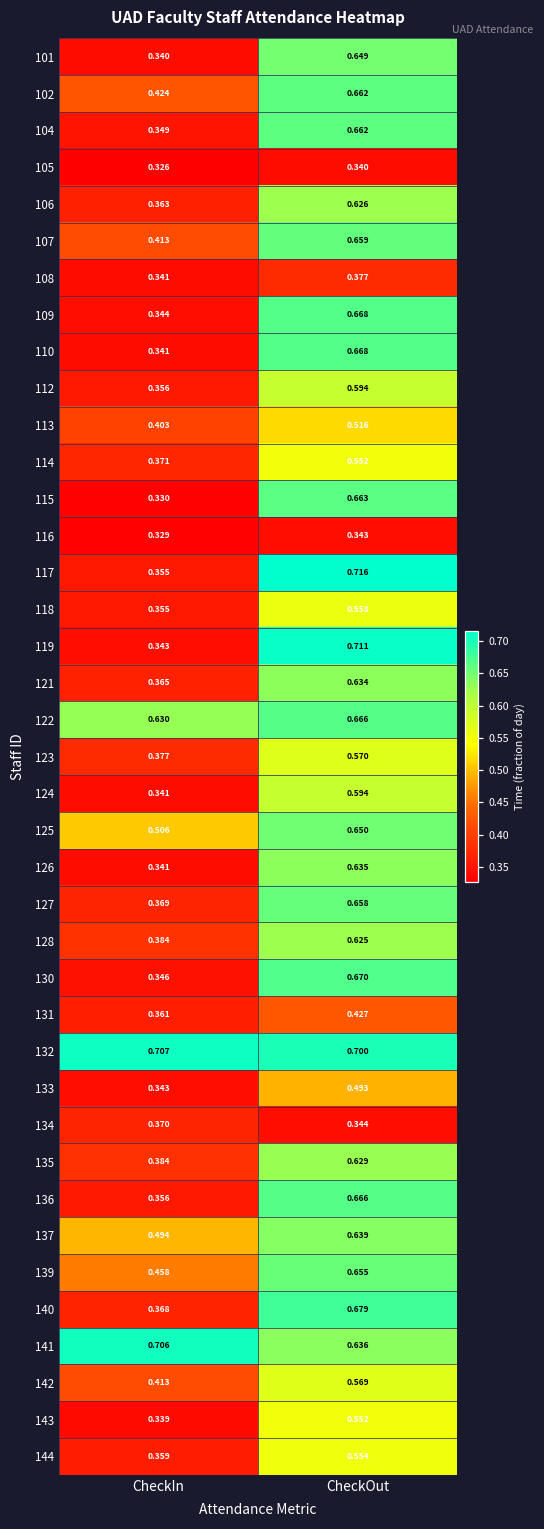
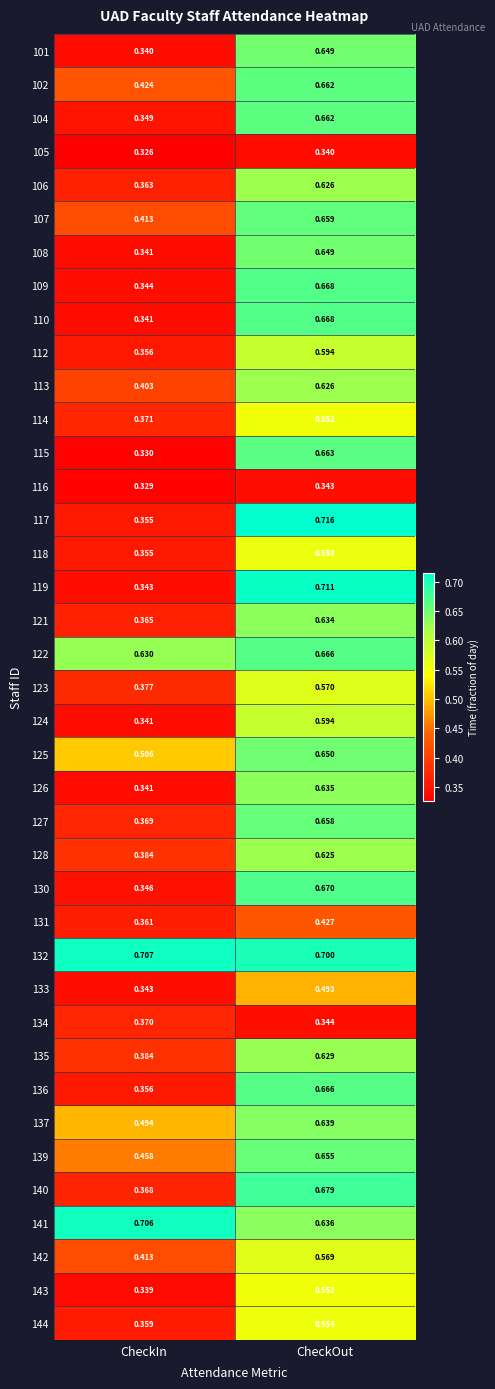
108, CheckOut: 0.377 -> 0.649
113, CheckOut: 0.516 -> 0.626
